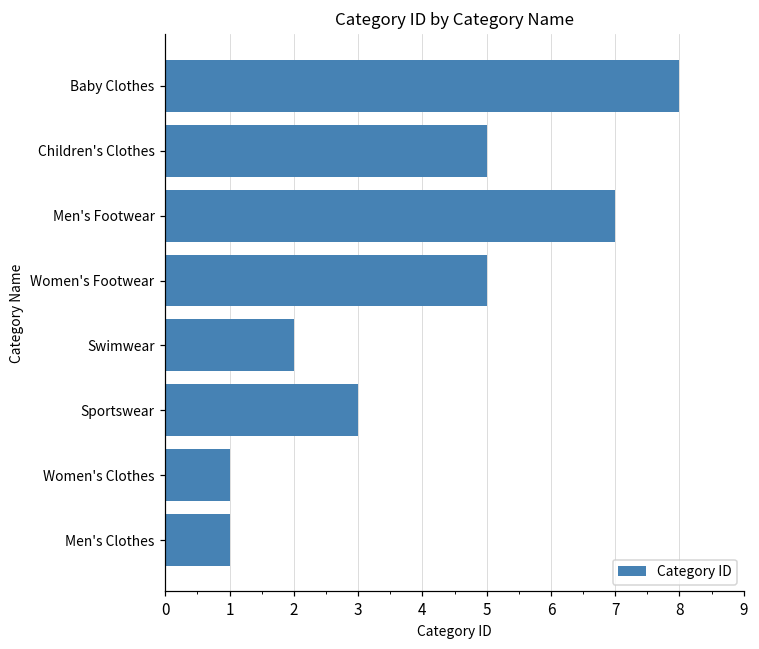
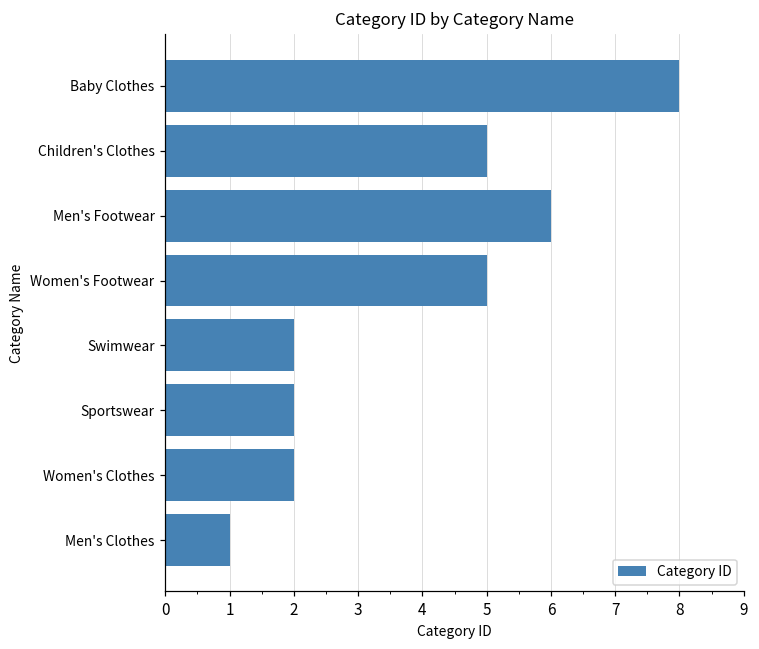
Men's Footwear: 7 -> 6
Sportswear: 3 -> 2
Women's Clothes: 1 -> 2
